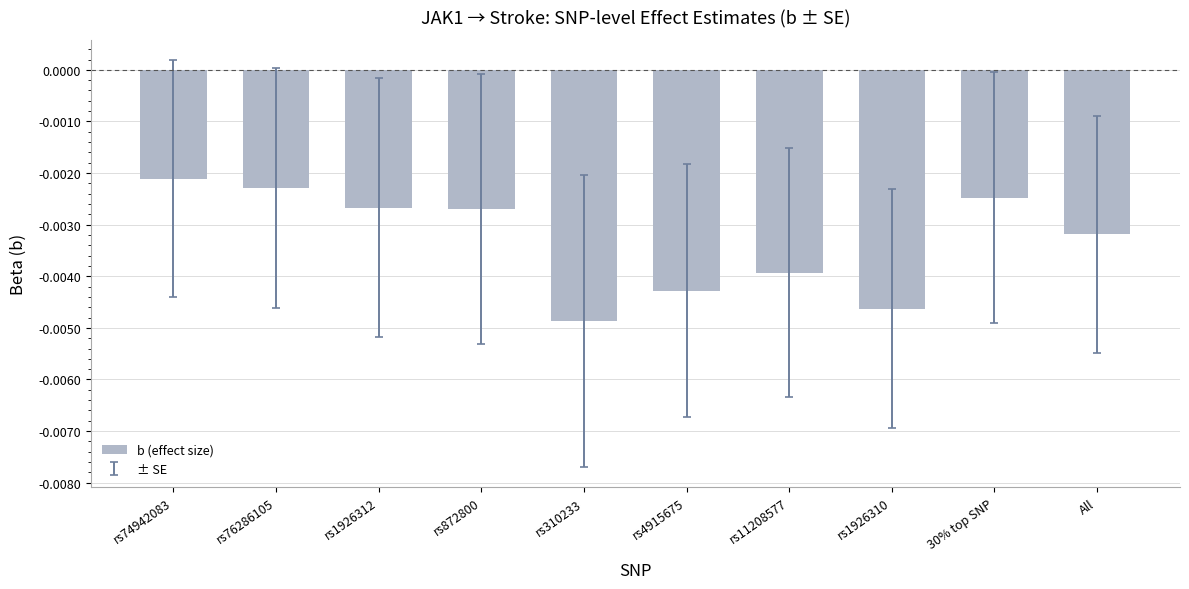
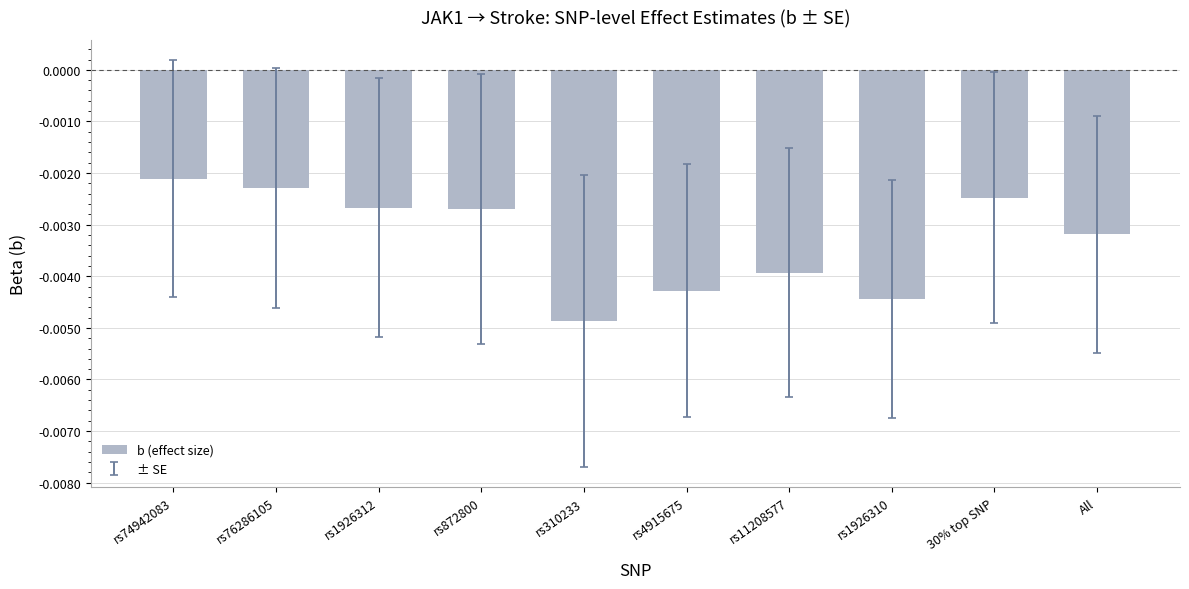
b (effect size), rs1926310: -0.0046 -> -0.0044
